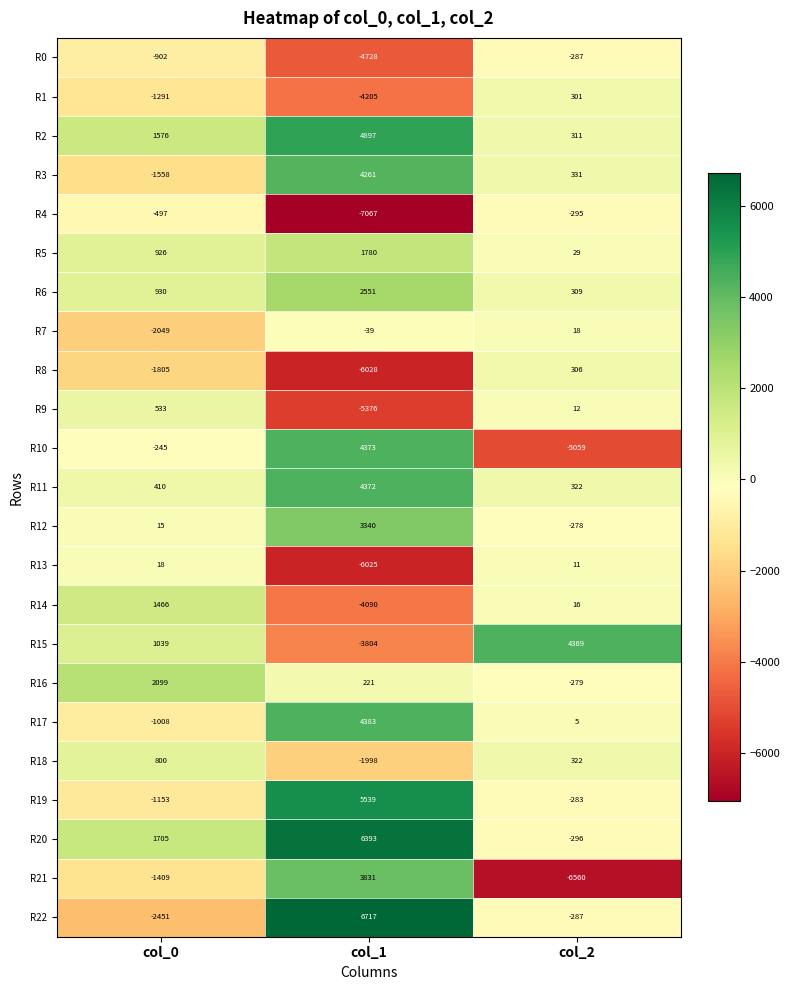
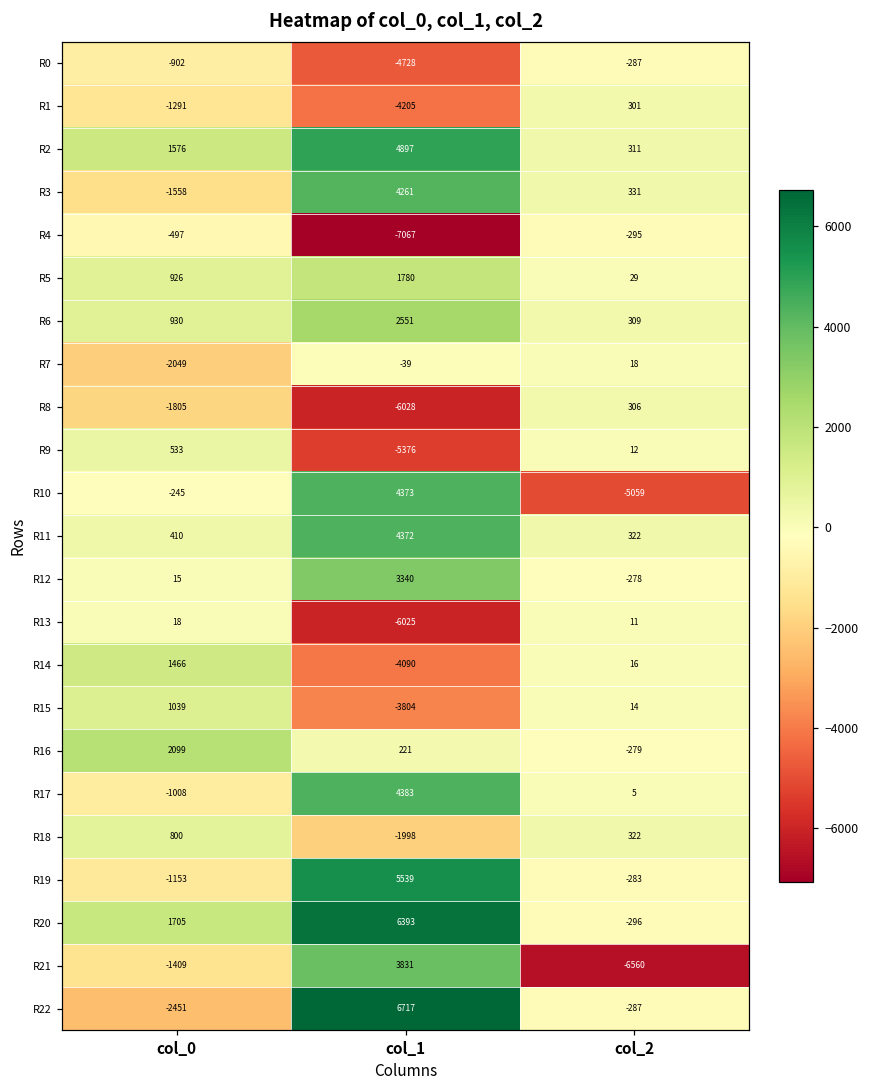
R15, col_2: 4369 -> 14
